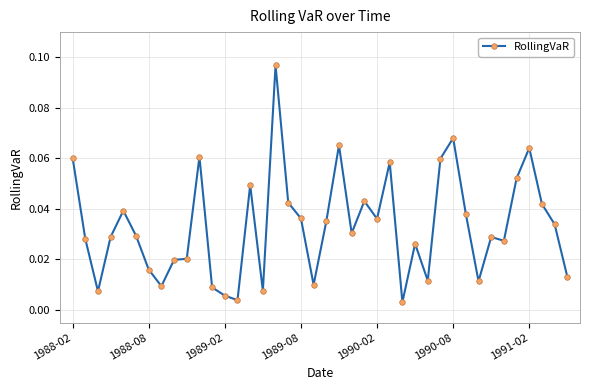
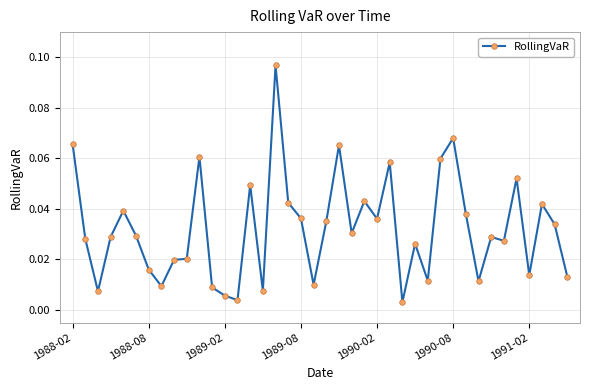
1988-02: 0.060 -> 0.066
1991-02: 0.064 -> 0.014
